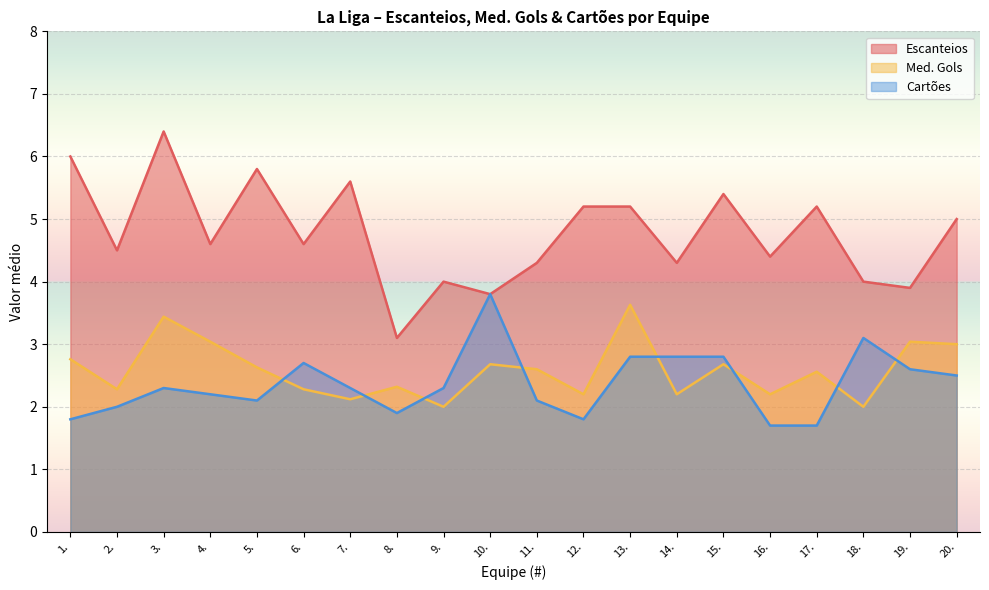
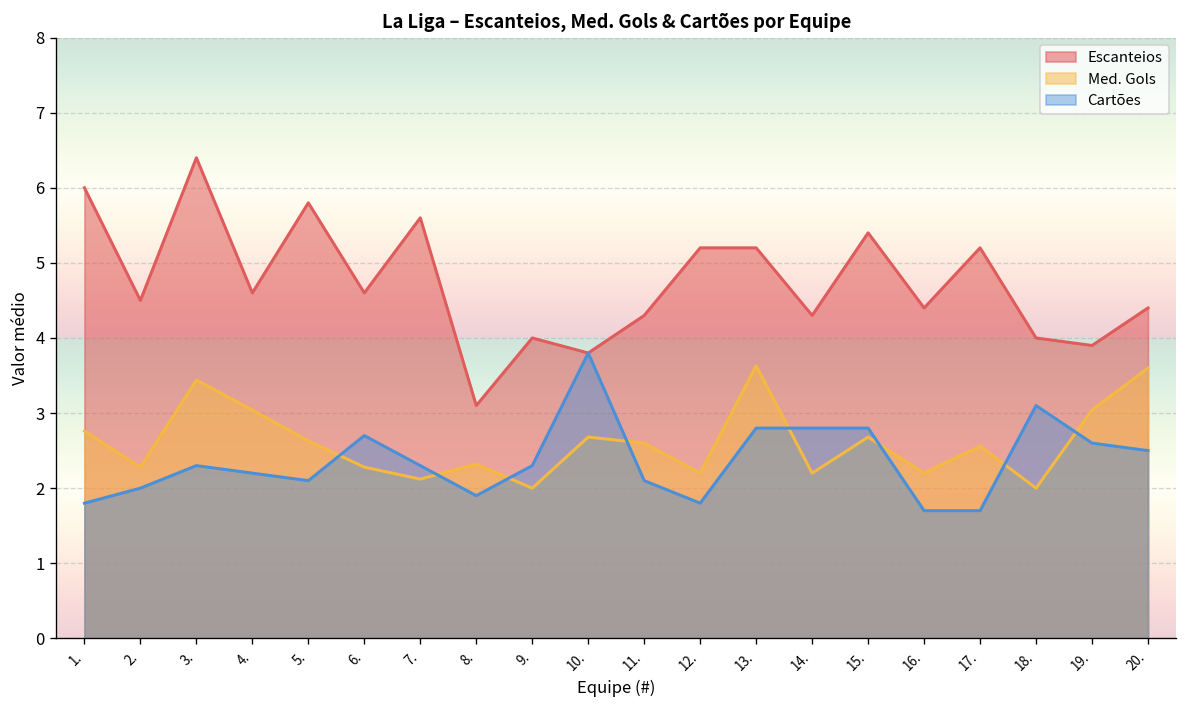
Escanteios, 20.: 5.0 -> 4.4
Med. Gols, 20.: 3.0 -> 3.6
